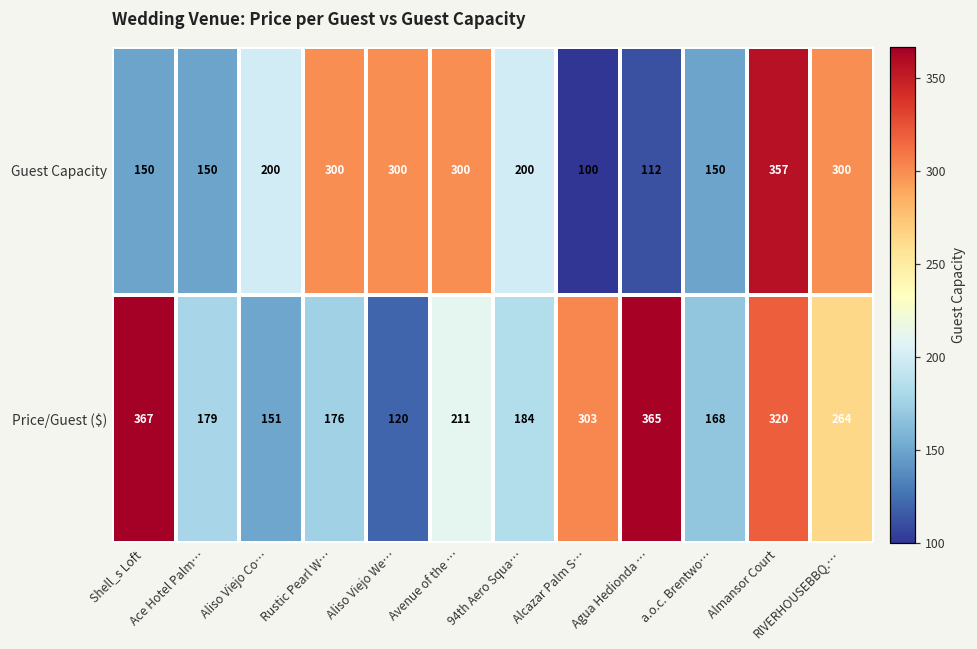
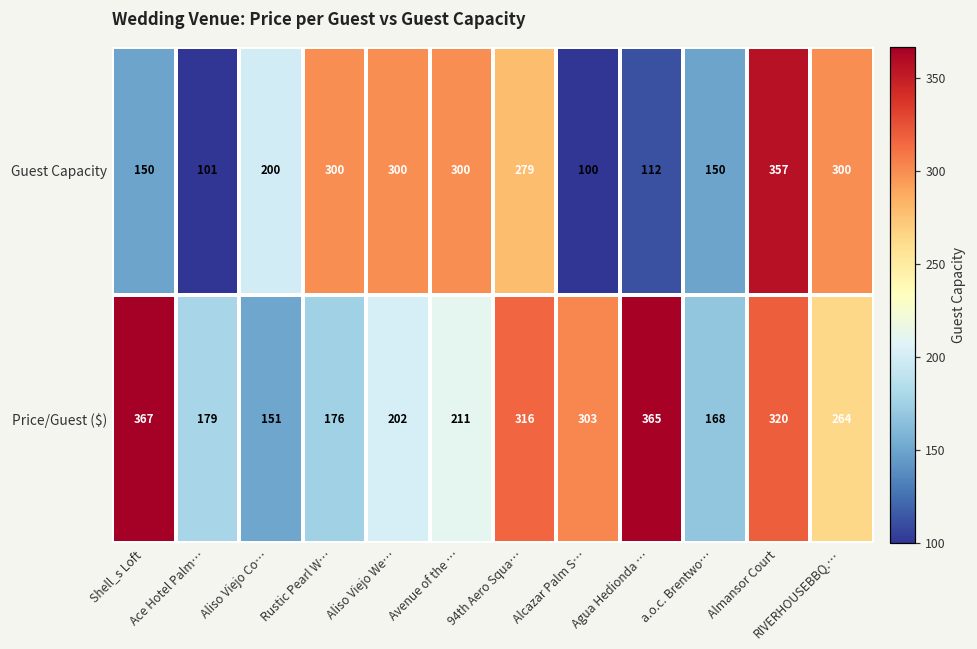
Guest Capacity, Ace Hotel Palm…: 150 -> 101
Guest Capacity, 94th Aero Squa…: 200 -> 279
Price/Guest ($), Aliso Viejo We…: 120 -> 202
Price/Guest ($), 94th Aero Squa…: 184 -> 316
